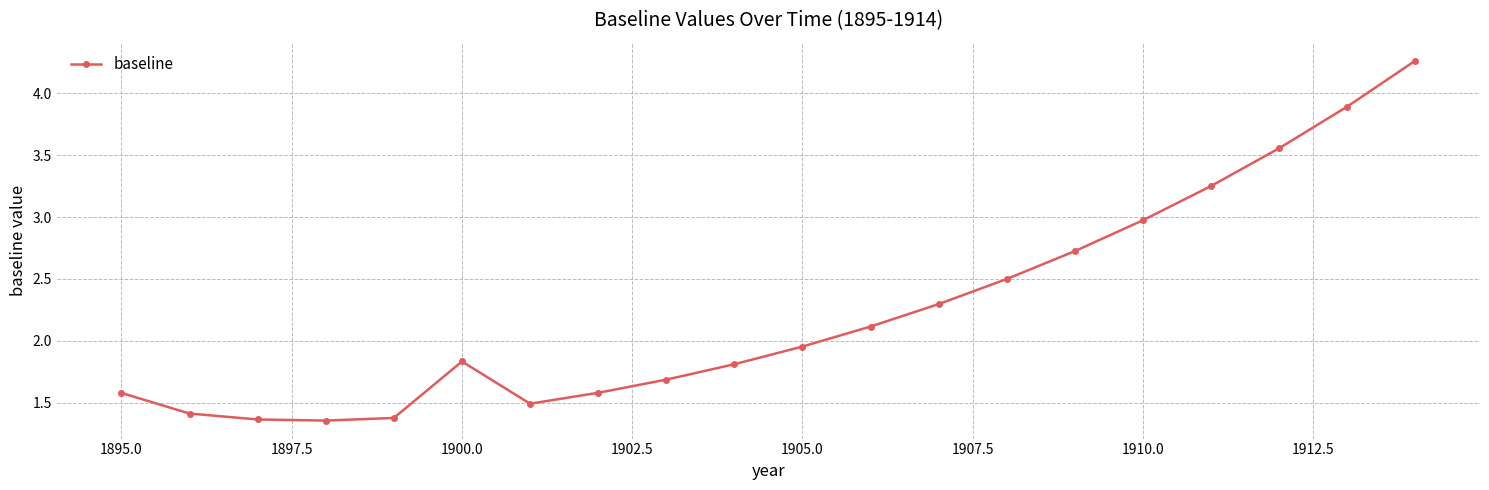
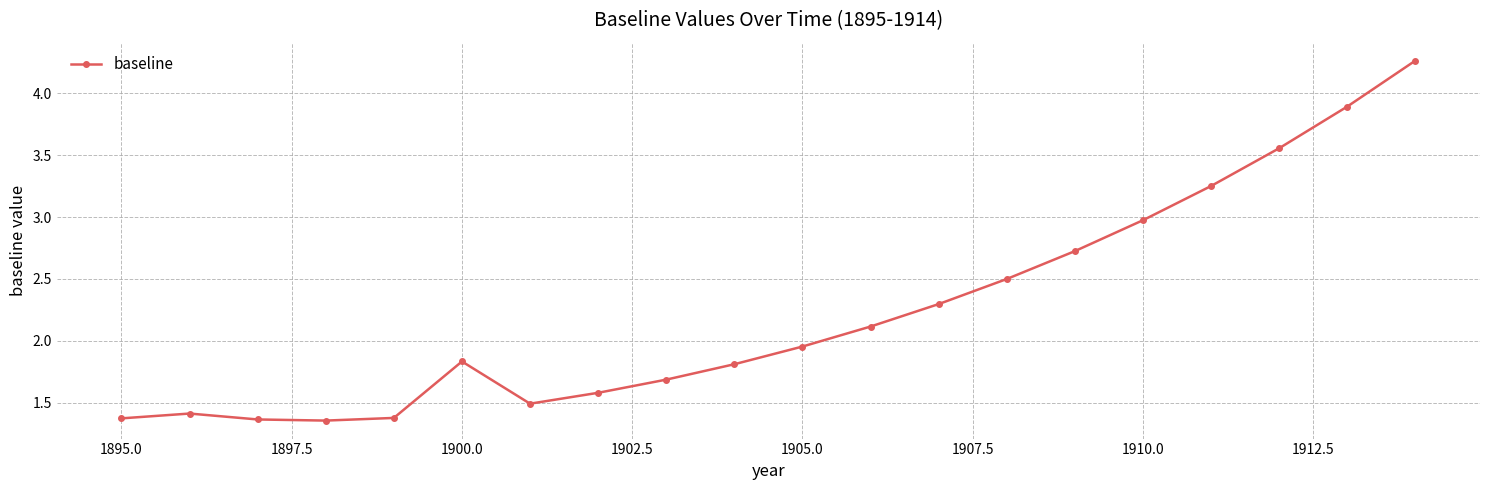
1895.0: 1.58 -> 1.37
